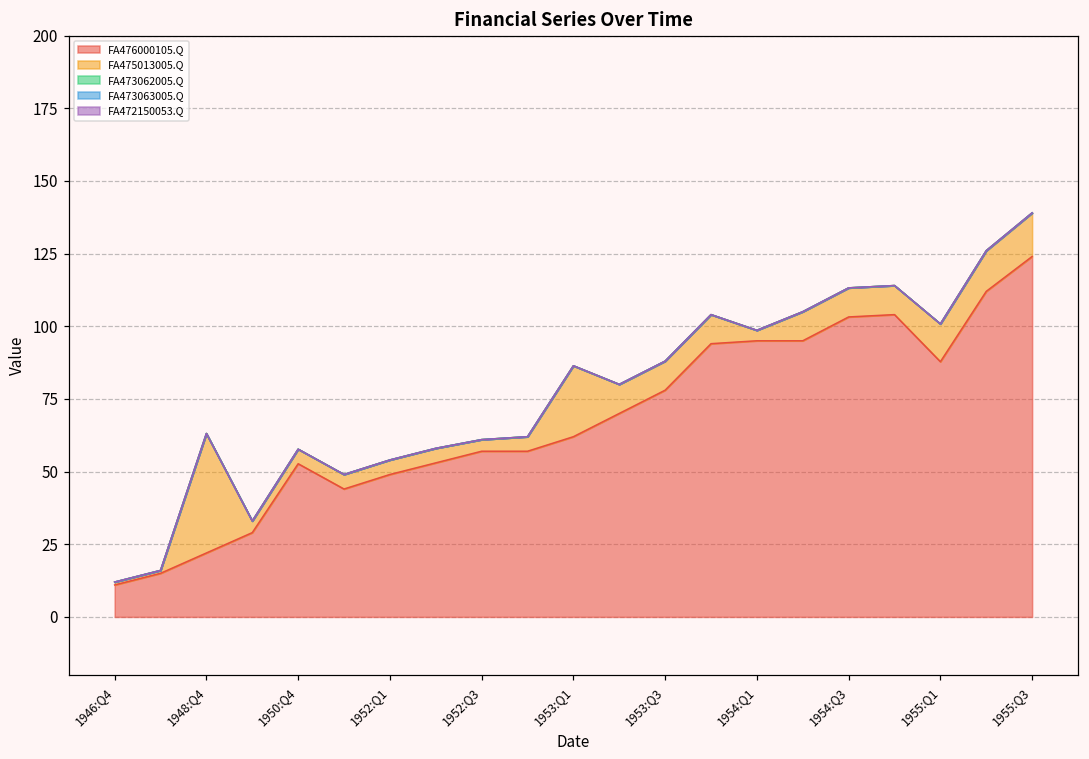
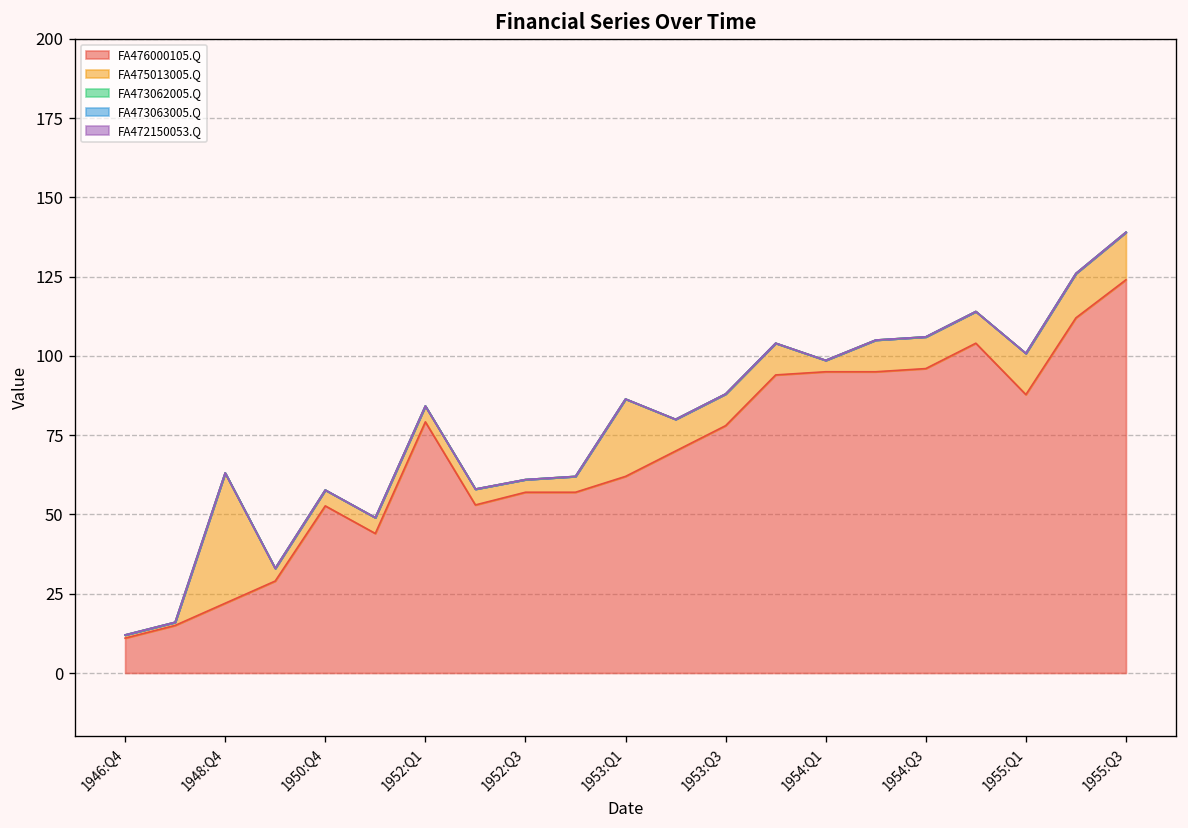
FA476000105.Q, 1952:Q1: 49 -> 79
FA476000105.Q, 1954:Q3: 103 -> 96
